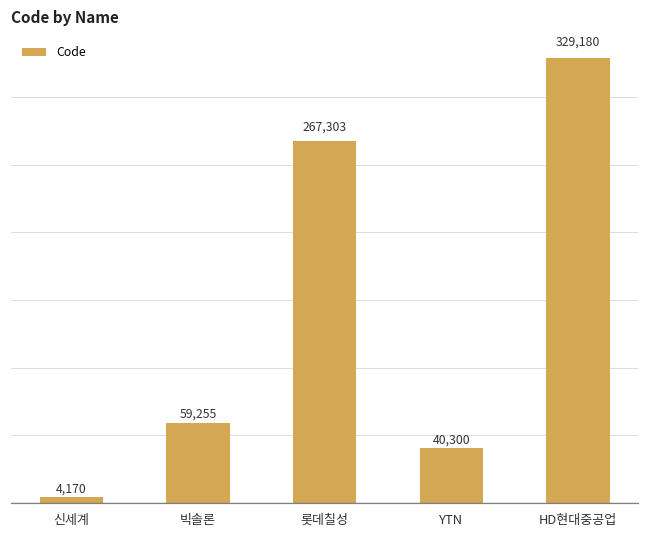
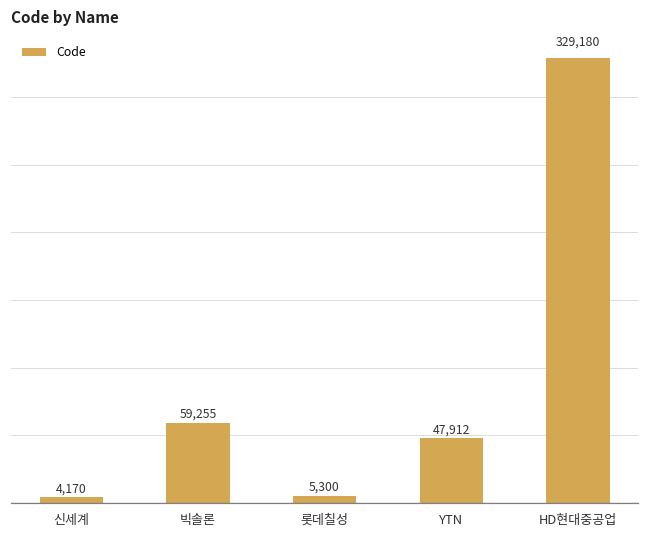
롯데칠성: 267,303 -> 5,300
YTN: 40,300 -> 47,912
